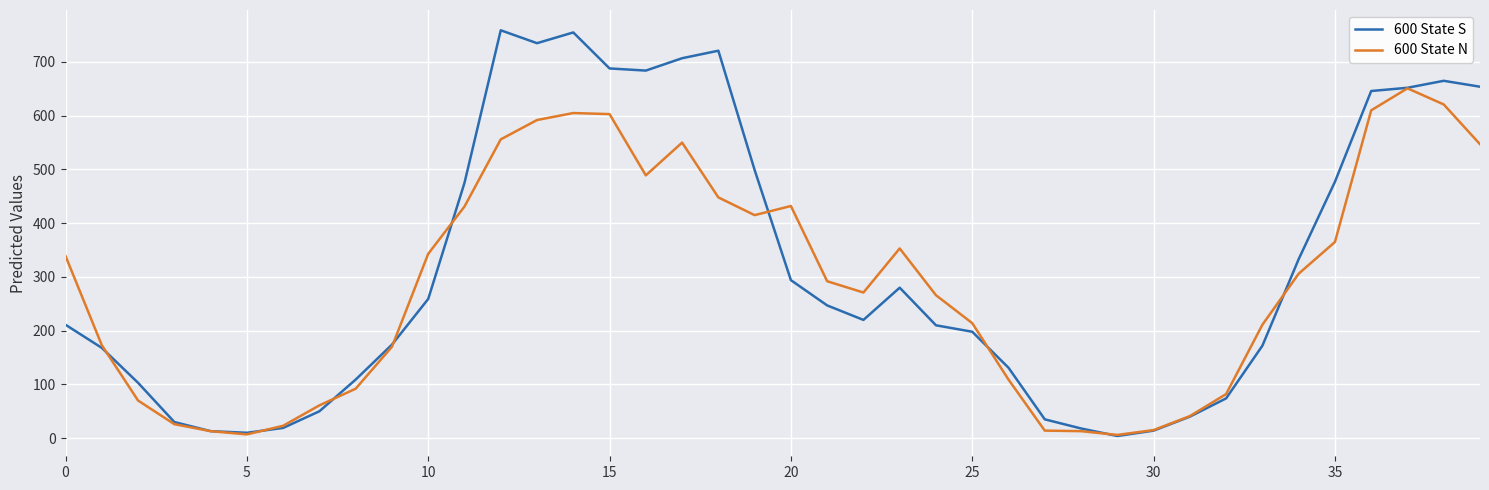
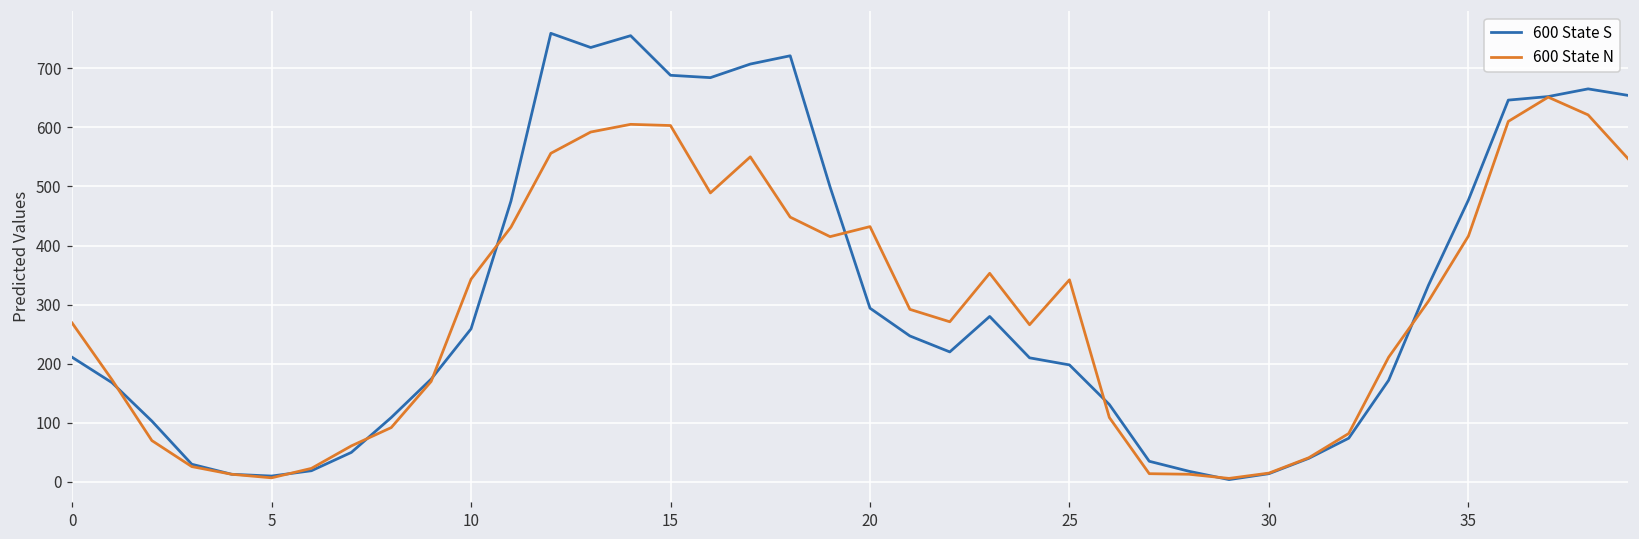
600 State N, 0: 340 -> 270
600 State N, 25: 210 -> 340
600 State N, 35: 370 -> 420
